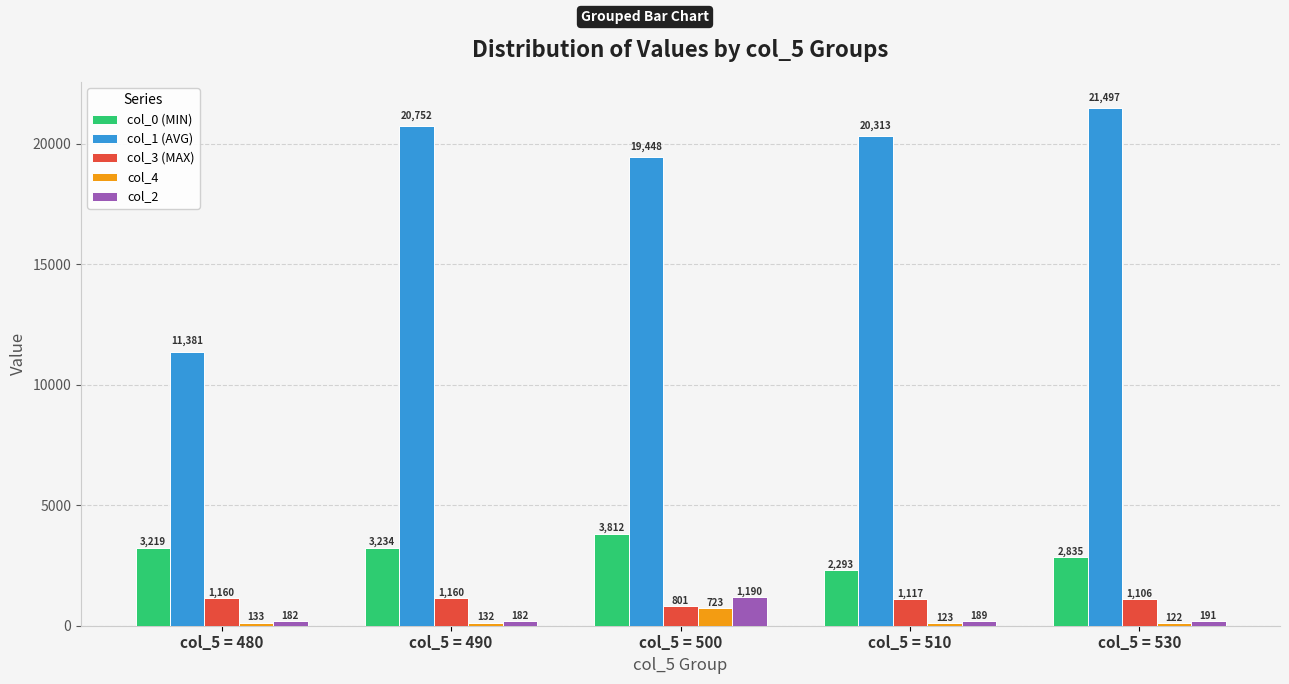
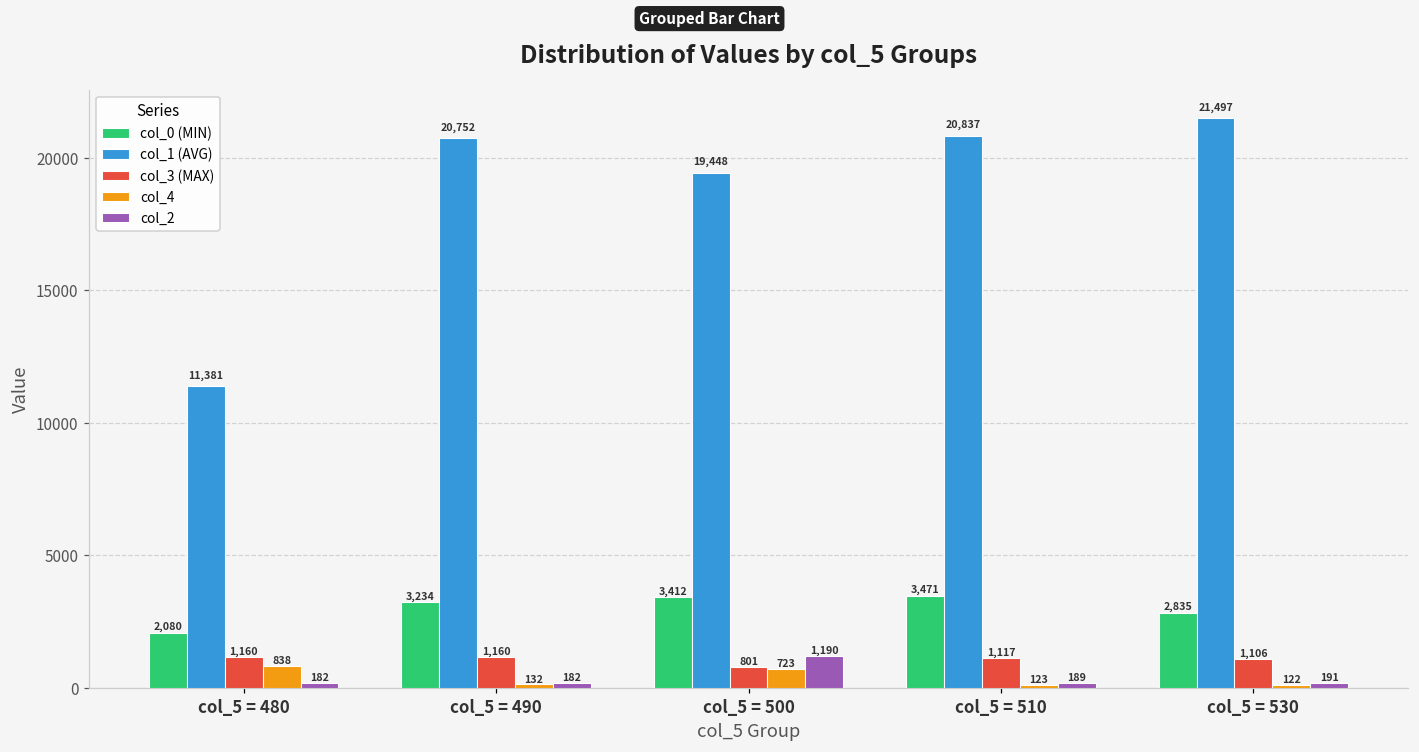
col_0 (MIN), col_5 = 480: 3,219 -> 2,080
col_4, col_5 = 480: 133 -> 838
col_0 (MIN), col_5 = 500: 3,812 -> 3,412
col_0 (MIN), col_5 = 510: 2,293 -> 3,471
col_1 (AVG), col_5 = 510: 20,313 -> 20,837
